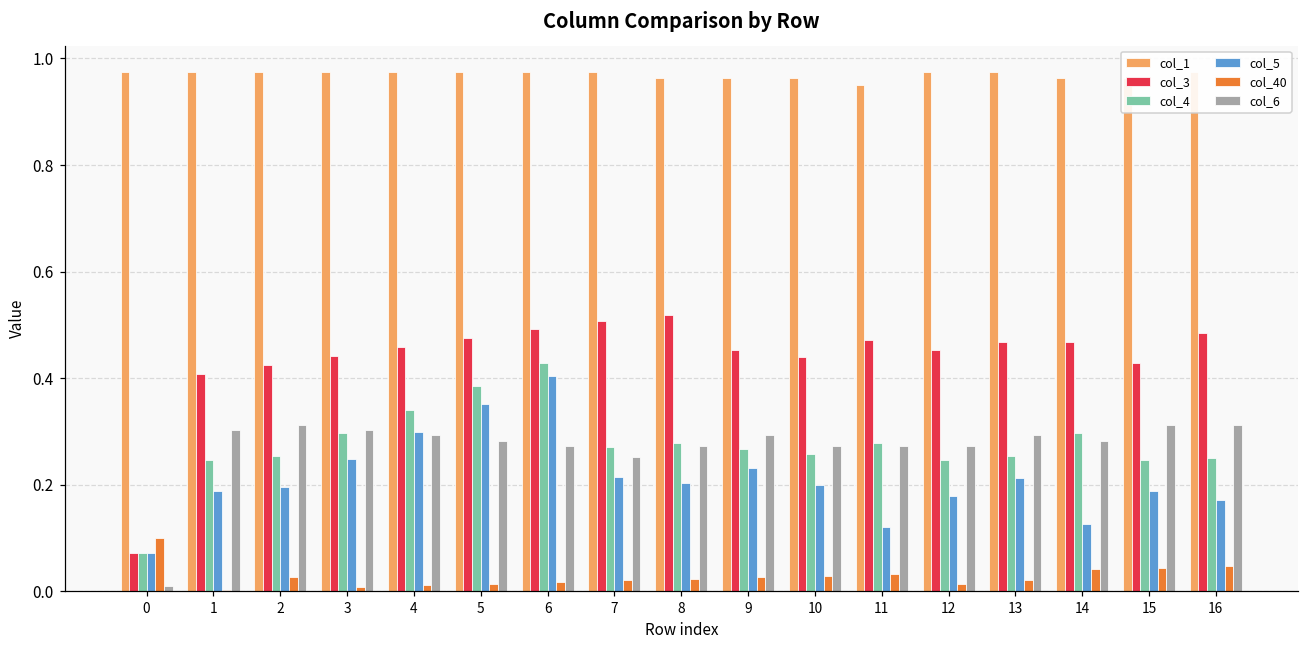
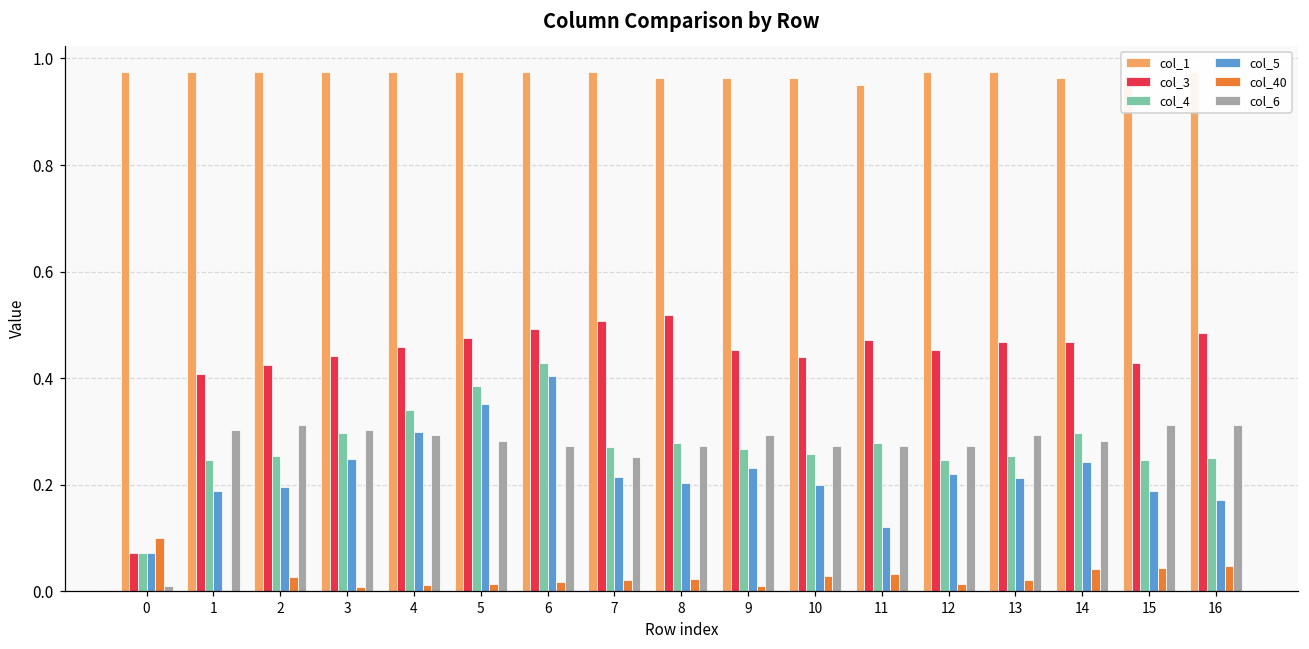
col_40, 9: 0.03 -> 0.01
col_5, 12: 0.18 -> 0.22
col_5, 14: 0.13 -> 0.24
